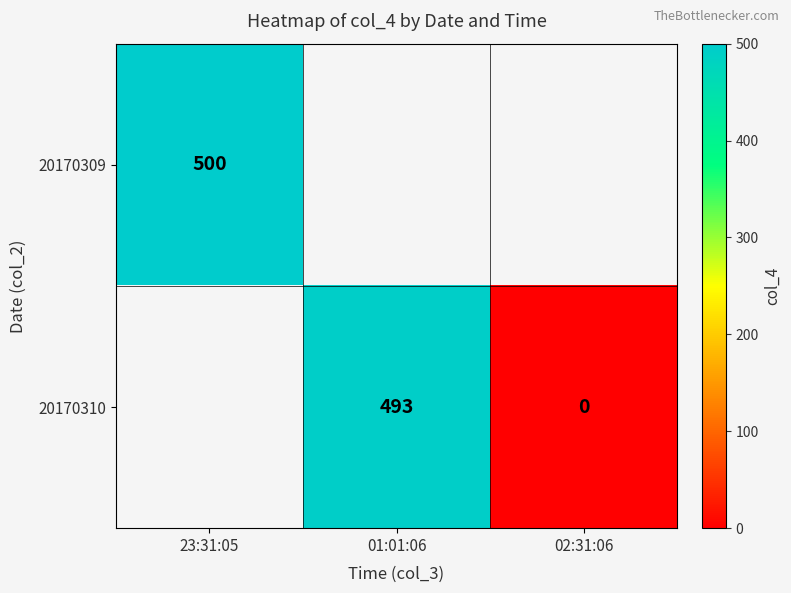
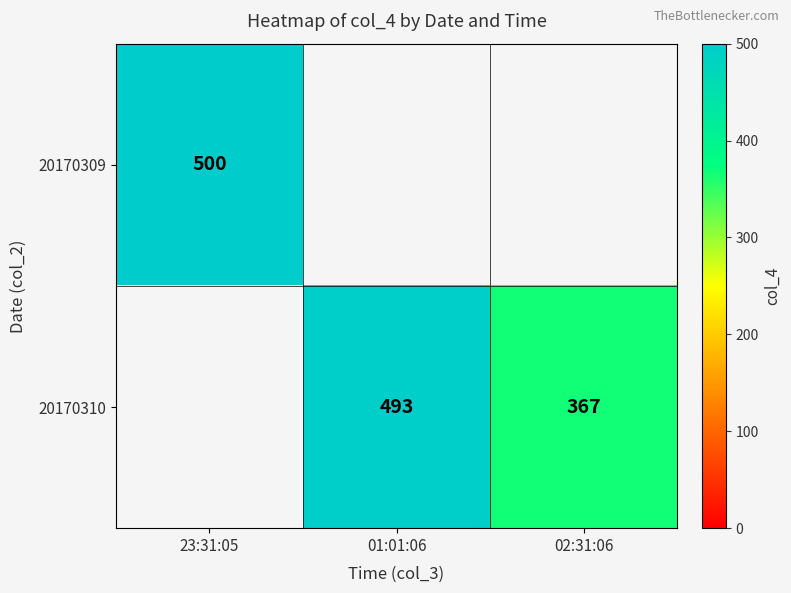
20170310, 02:31:06: 0 -> 367
